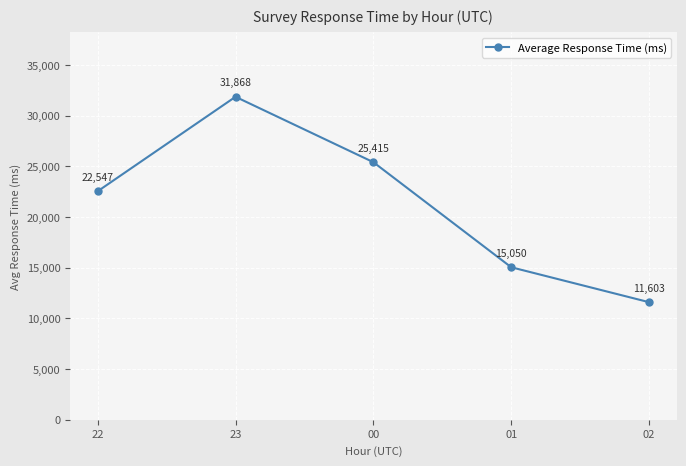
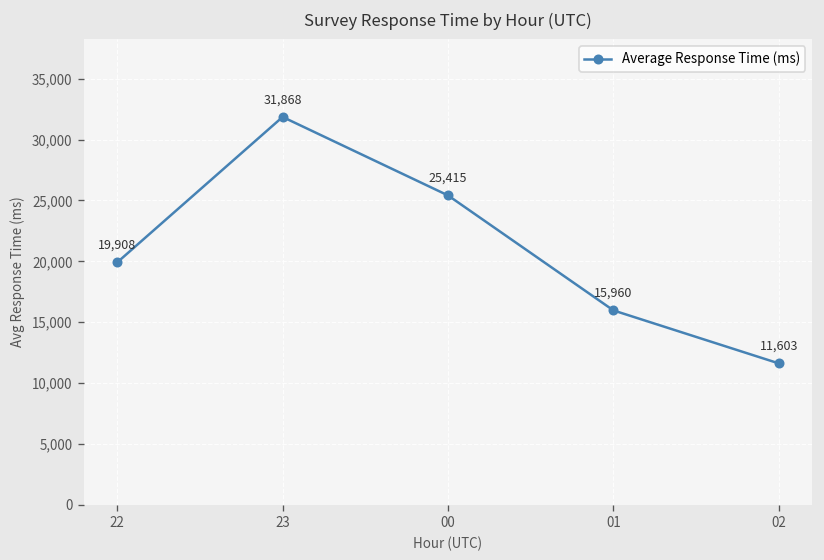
22: 22,547 -> 19,908
01: 15,050 -> 15,960
